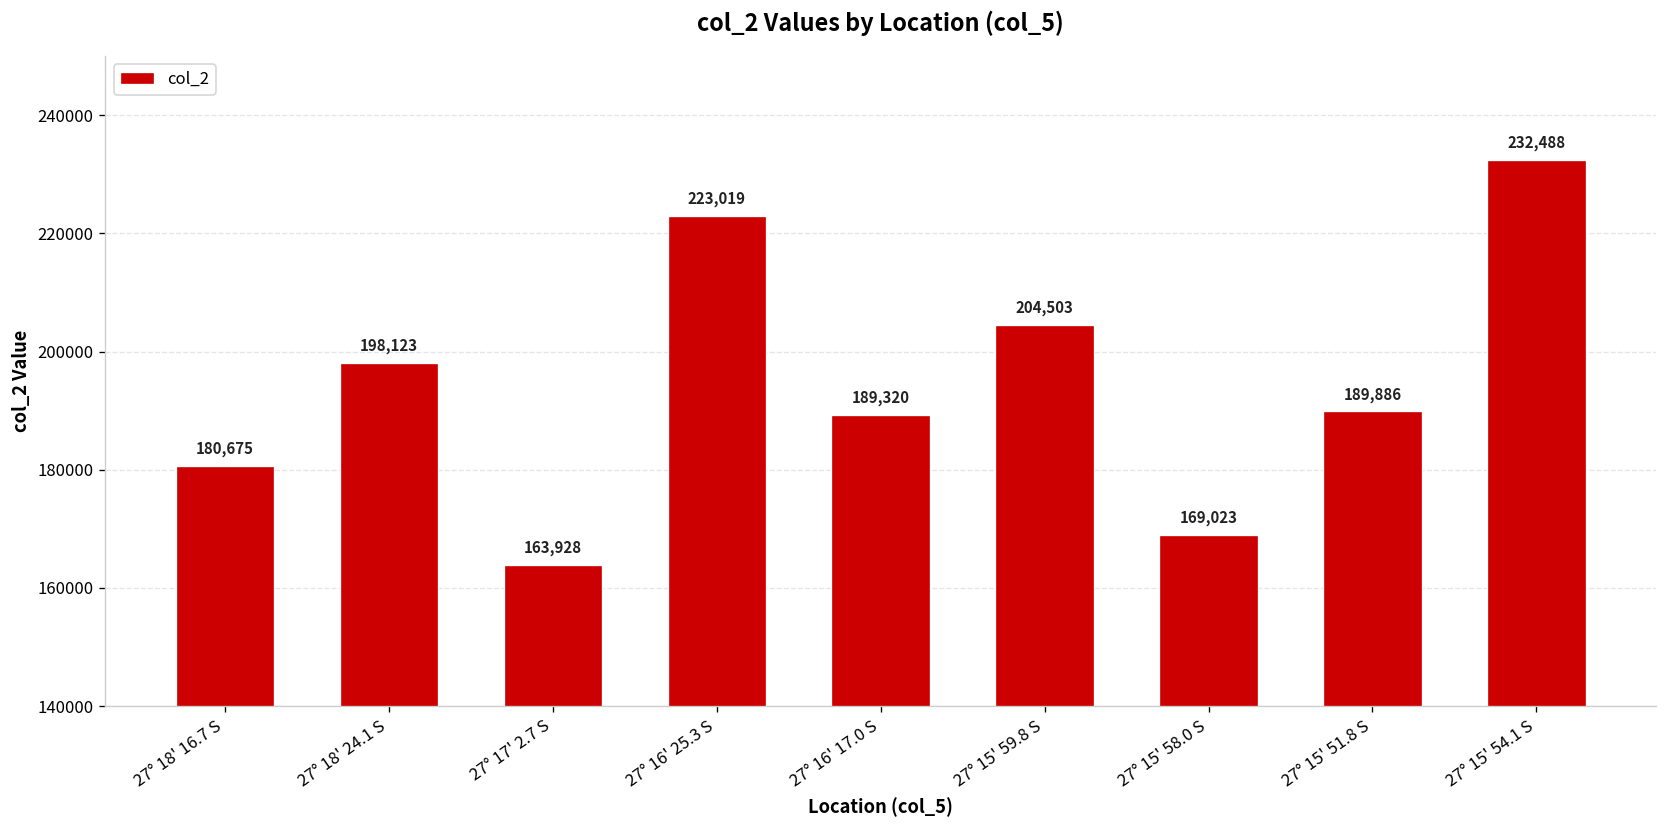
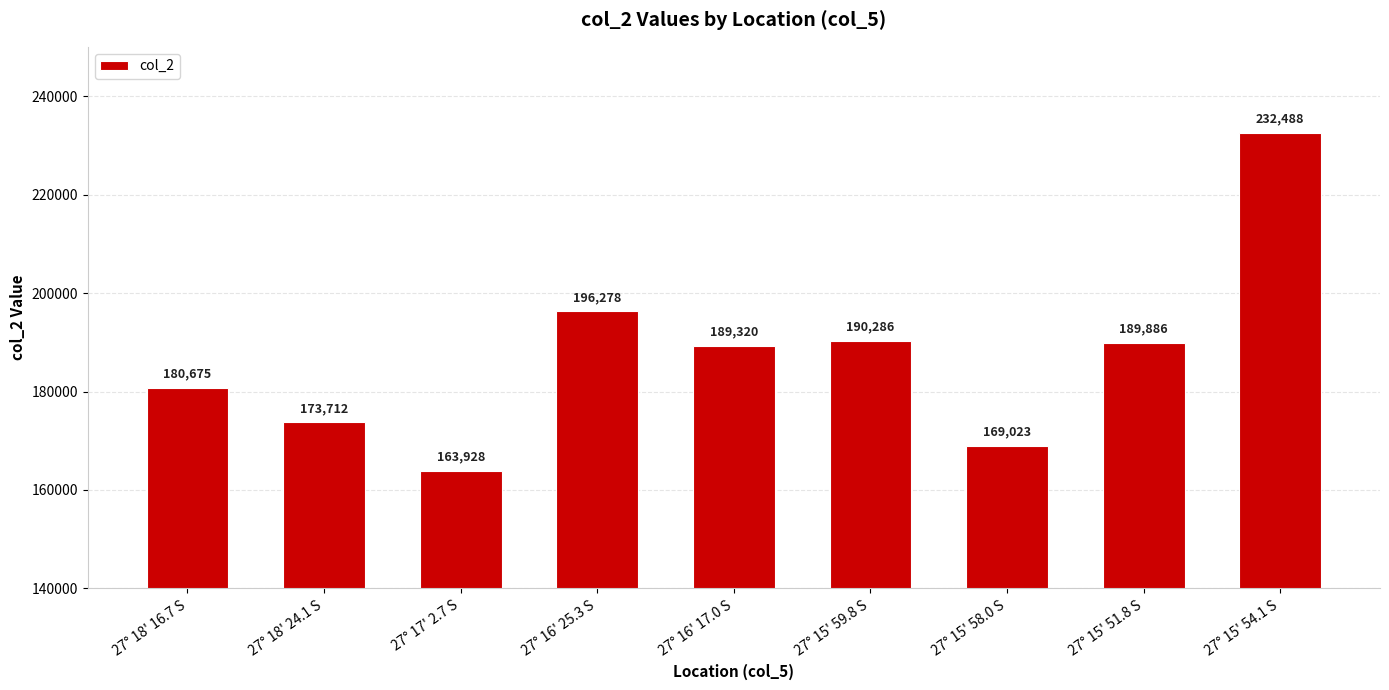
27° 18' 24.1 S: 198,123 -> 173,712
27° 16' 25.3 S: 223,019 -> 196,278
27° 15' 59.8 S: 204,503 -> 190,286
